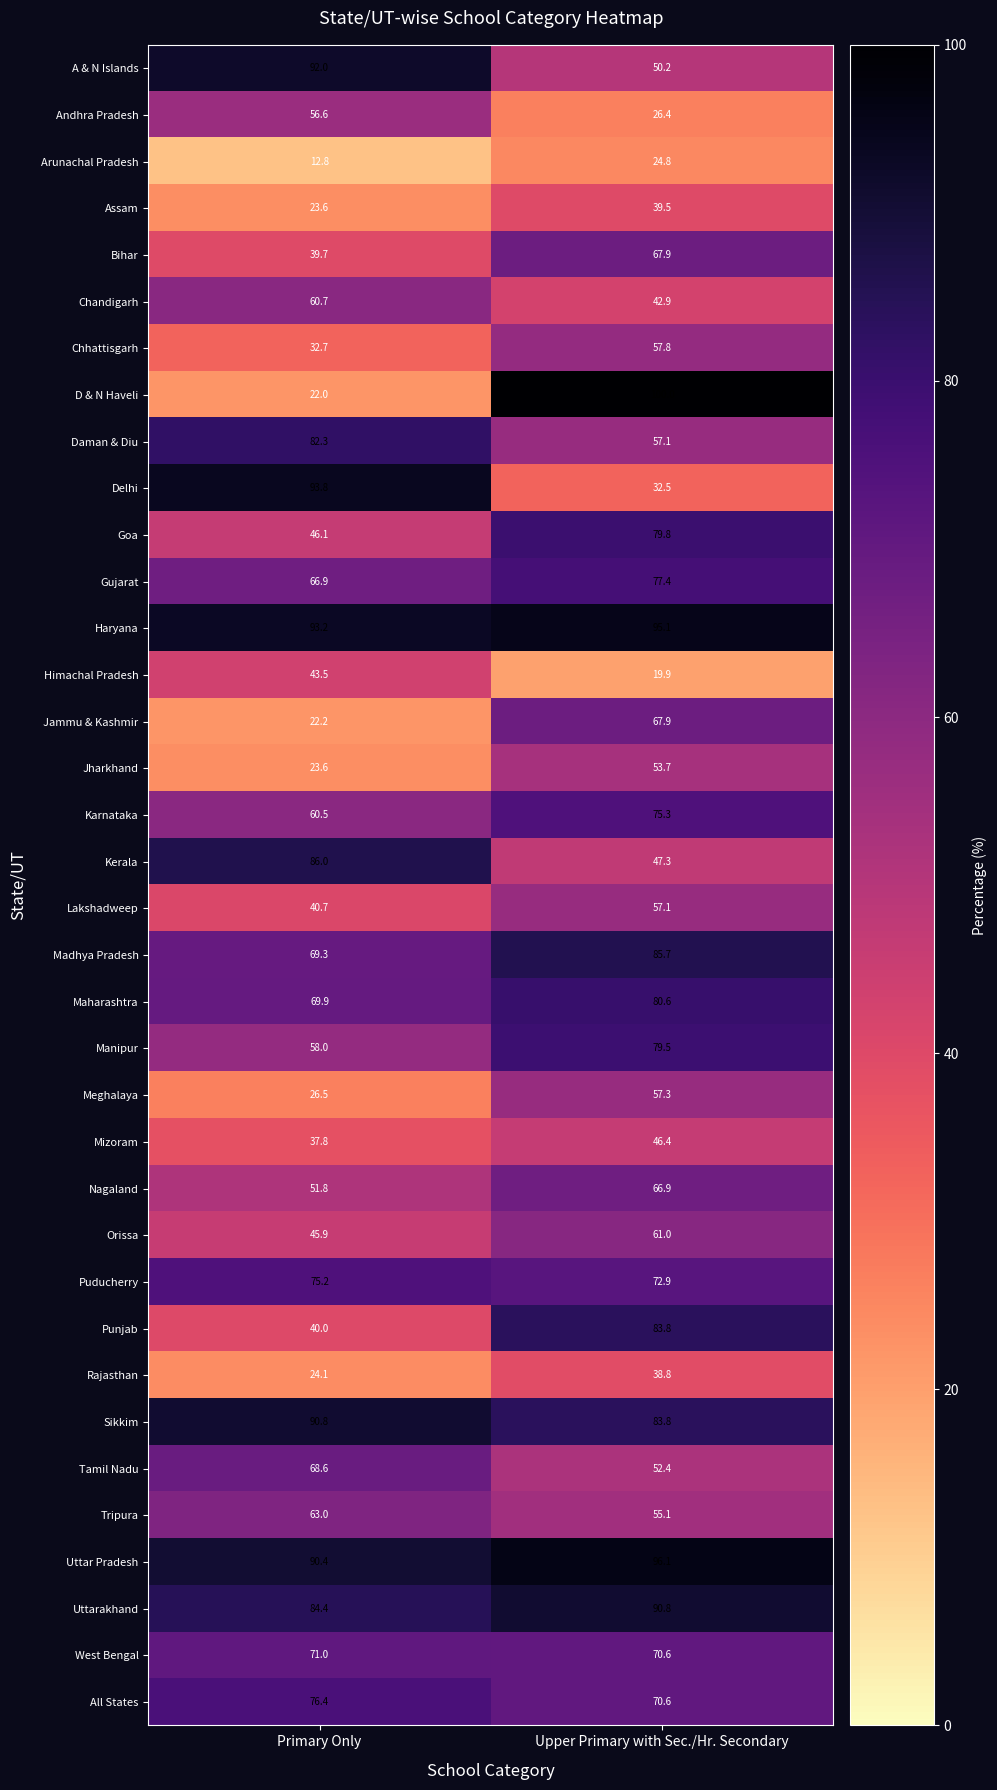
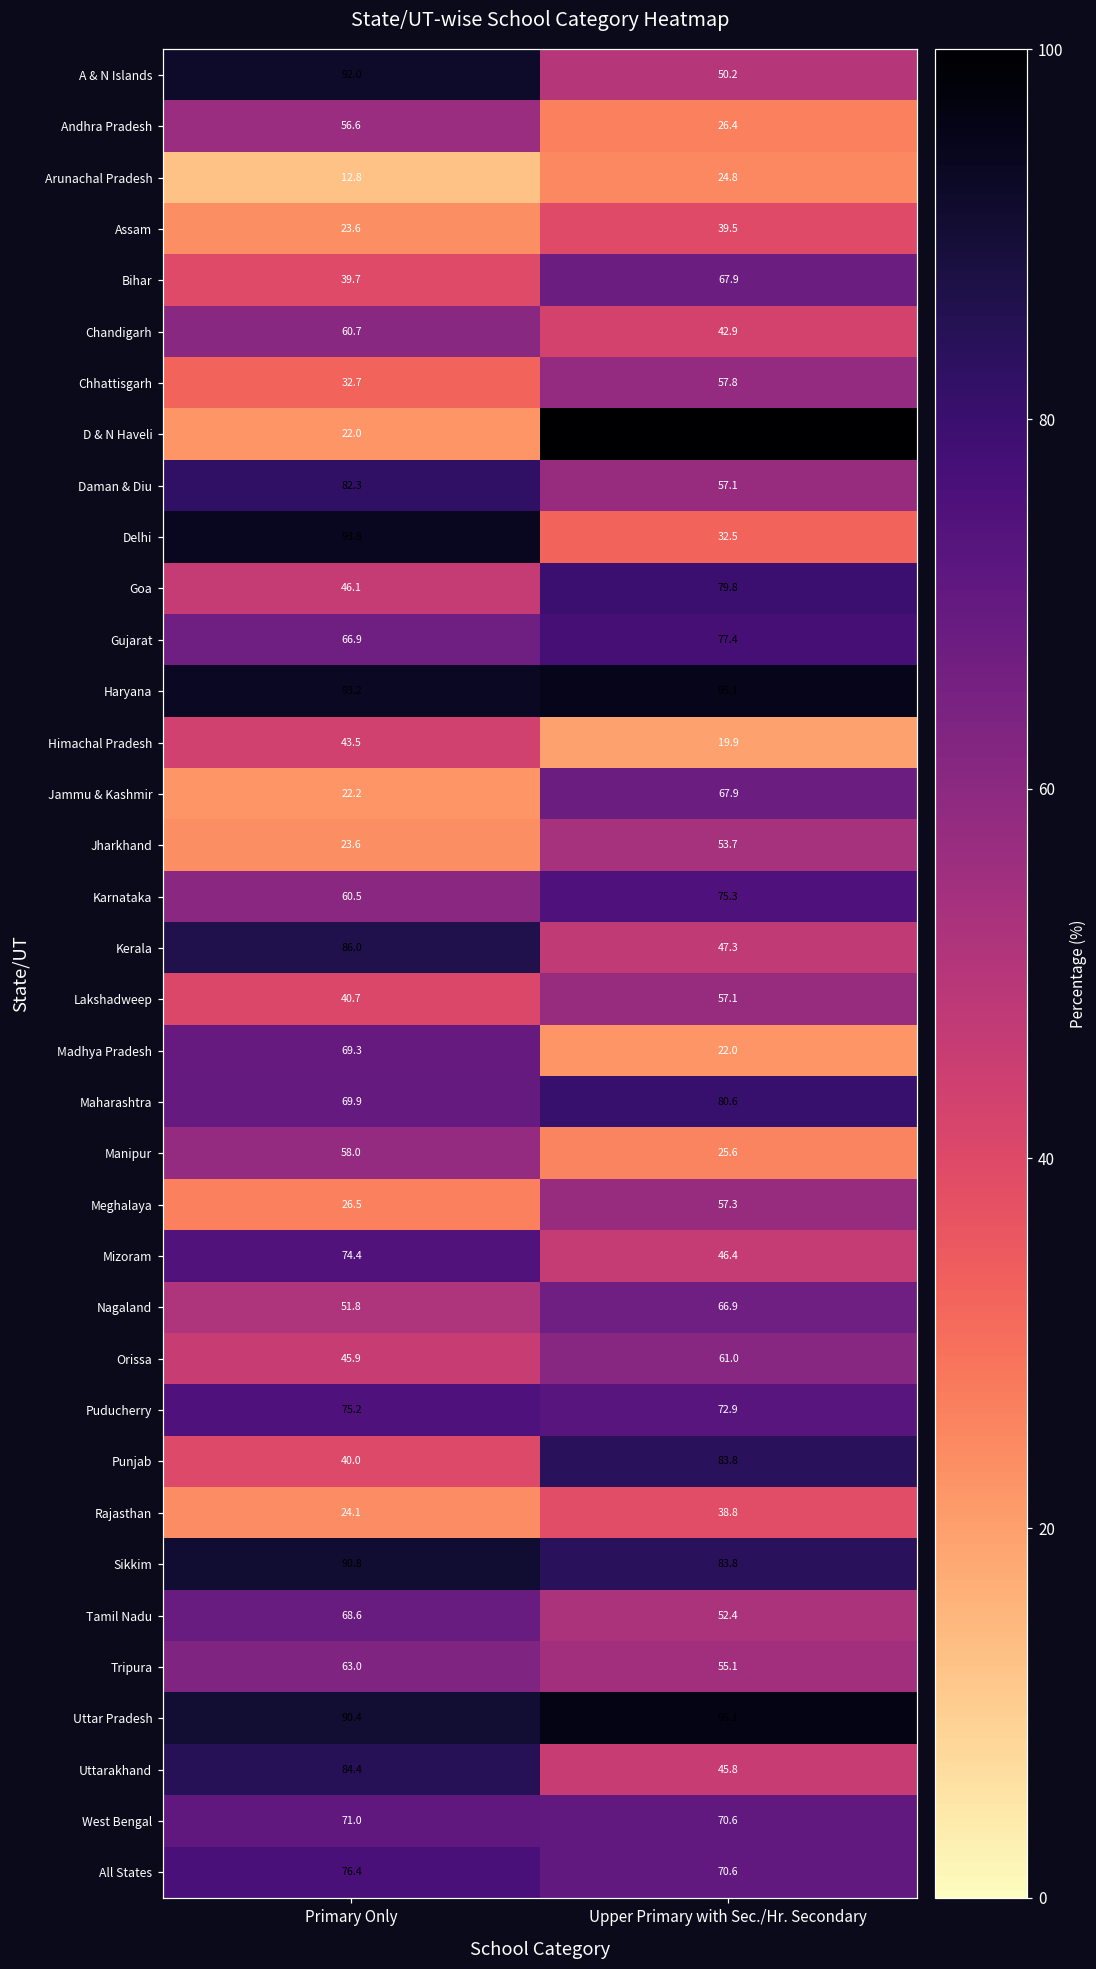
Madhya Pradesh, Upper Primary with Sec./Hr. Secondary: 85.7 -> 22.0
Manipur, Upper Primary with Sec./Hr. Secondary: 79.5 -> 25.6
Mizoram, Primary Only: 37.8 -> 74.4
Uttarakhand, Upper Primary with Sec./Hr. Secondary: 90.8 -> 45.8
